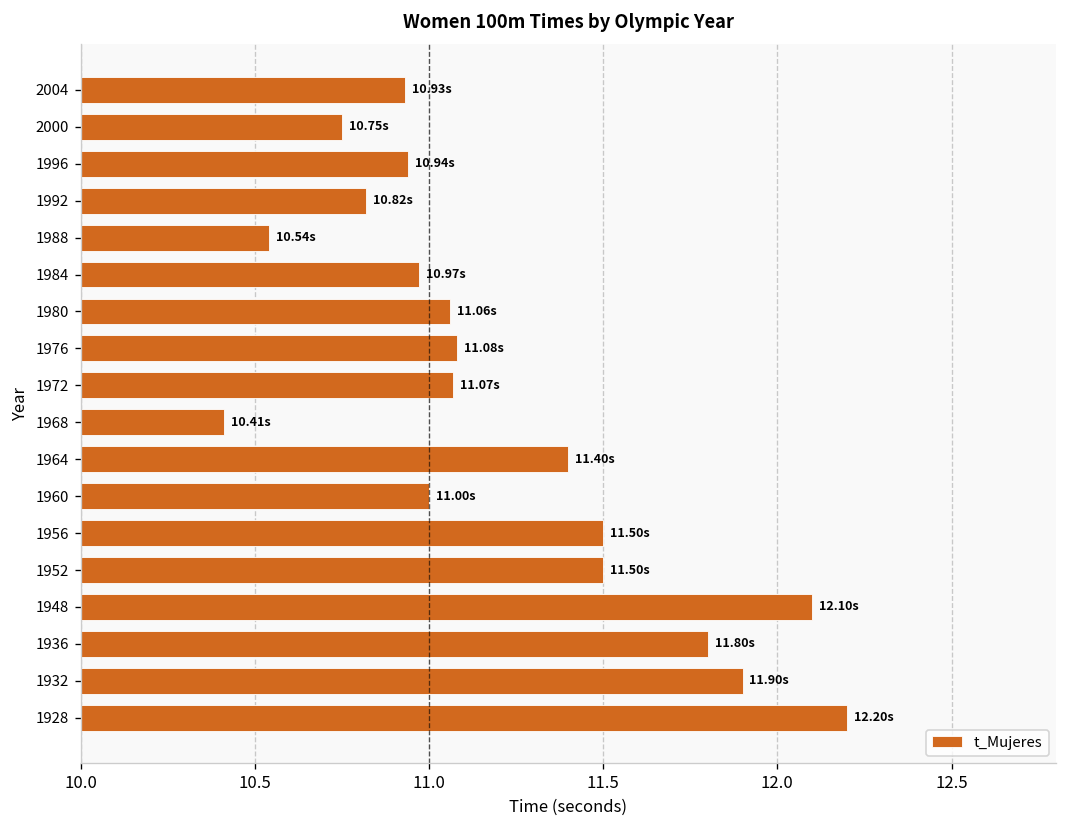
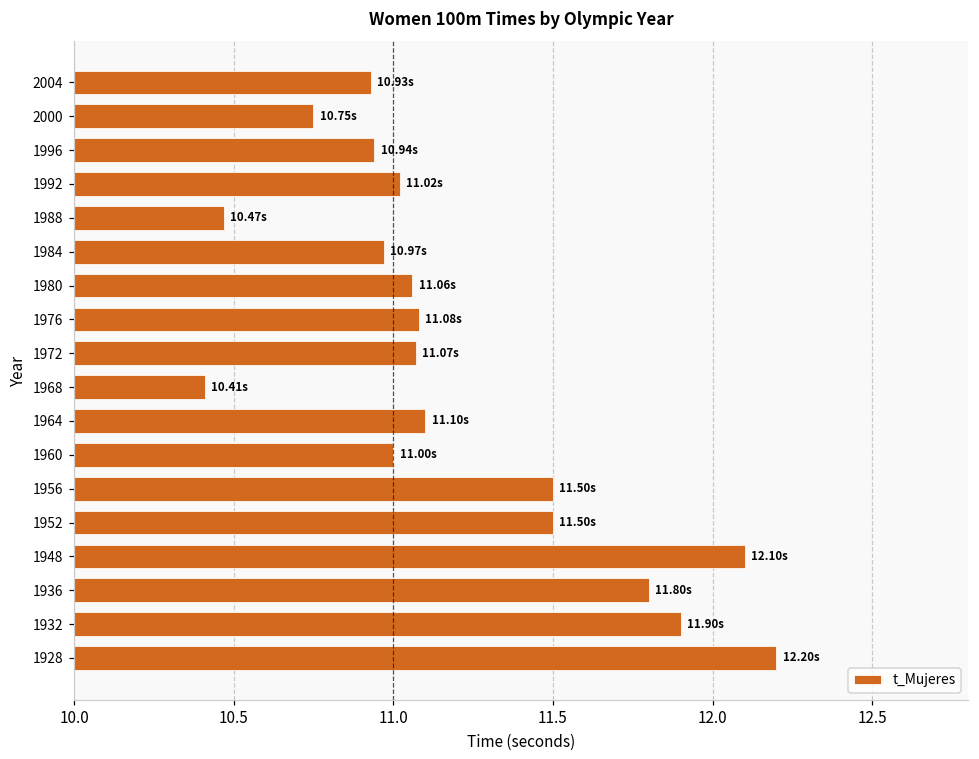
1992: 10.82s -> 11.02s
1988: 10.54s -> 10.47s
1964: 11.40s -> 11.10s
